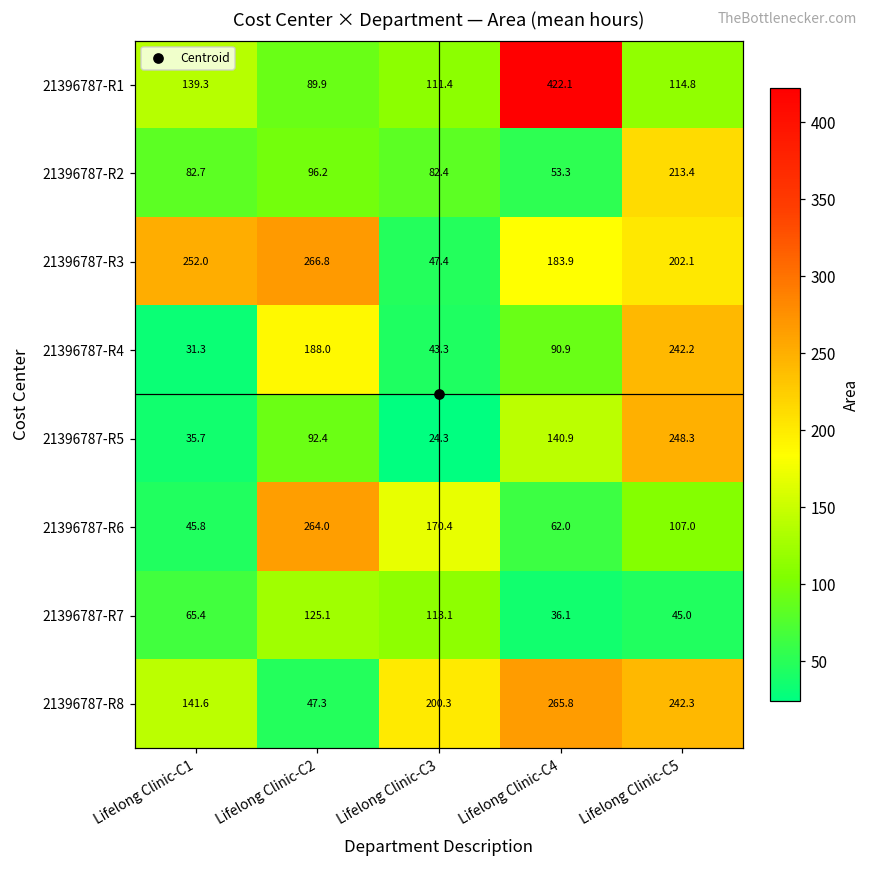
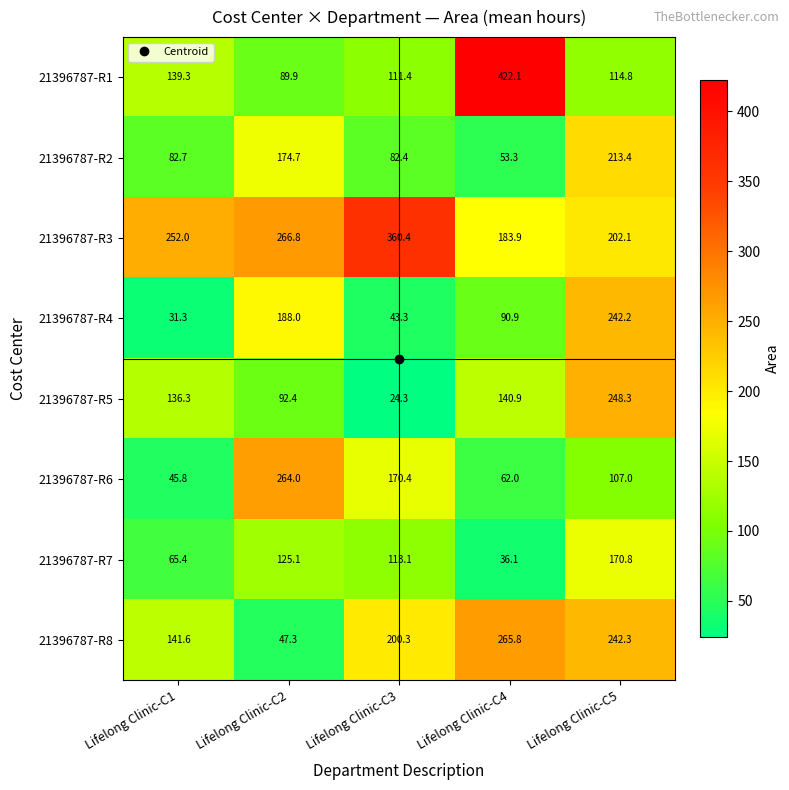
21396787-R2, Lifelong Clinic-C2: 96.2 -> 174.7
21396787-R3, Lifelong Clinic-C3: 47.4 -> 360.4
21396787-R5, Lifelong Clinic-C1: 35.7 -> 136.3
21396787-R7, Lifelong Clinic-C5: 45.0 -> 170.8
